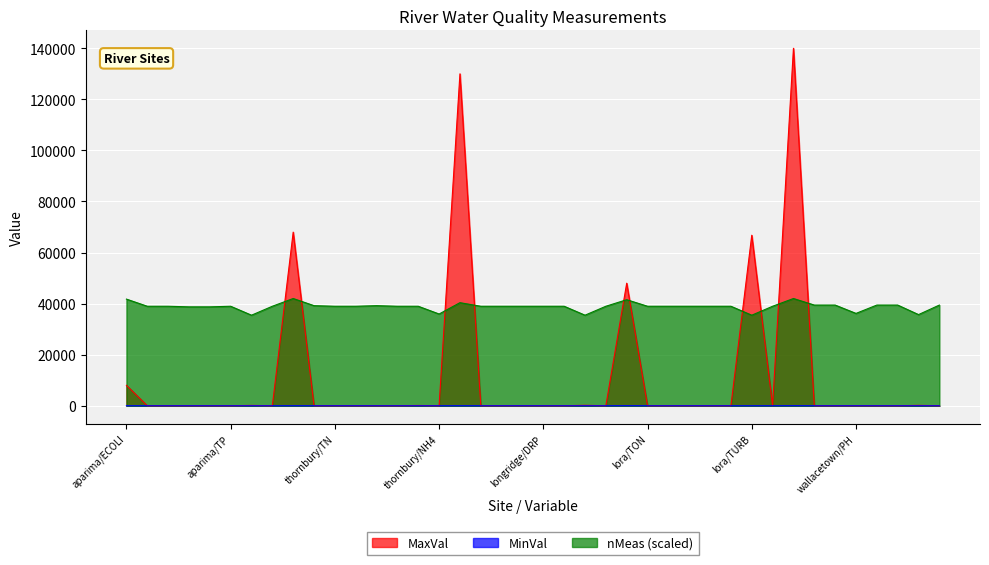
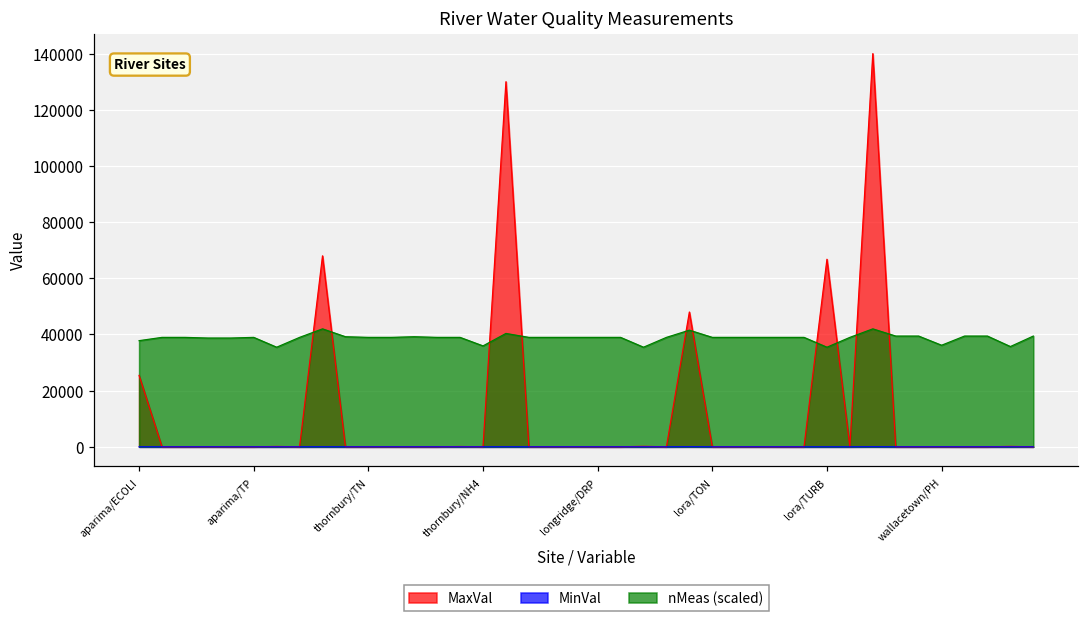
MaxVal, aparima/ECOLI: 8000 -> 25000
nMeas (scaled), aparima/ECOLI: 42000 -> 38000
